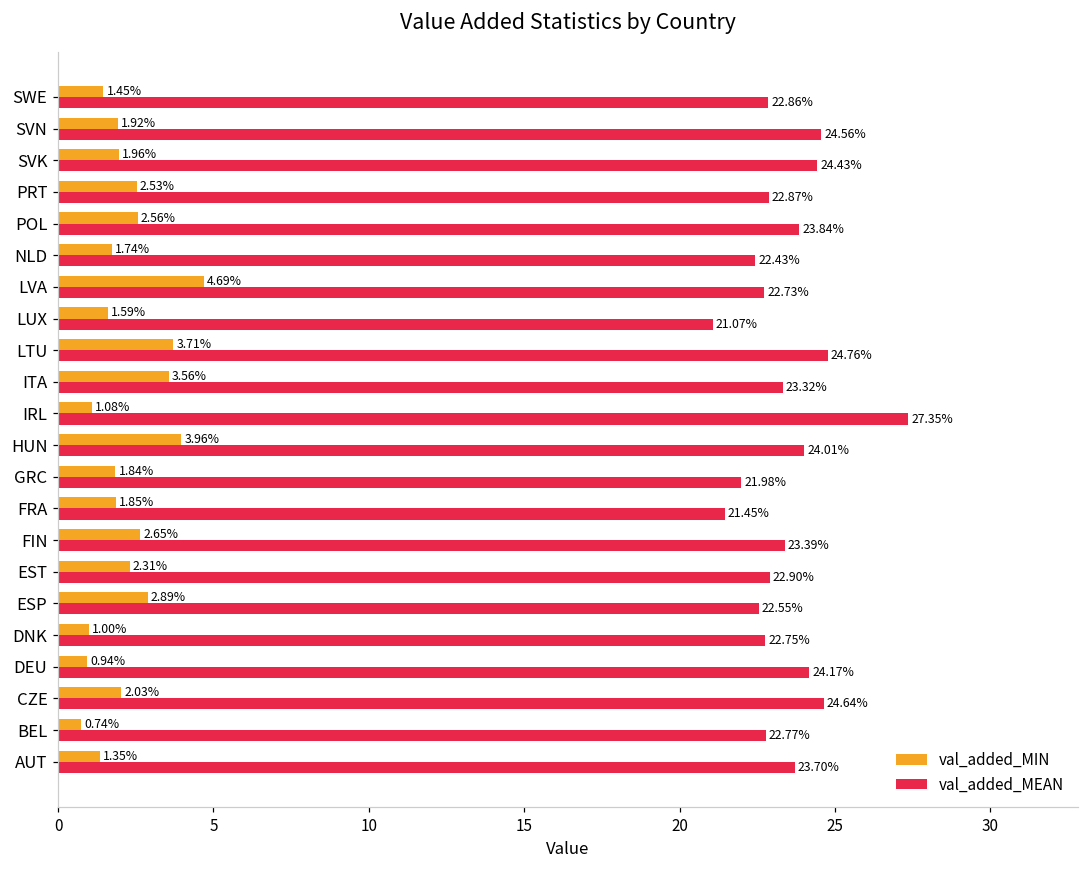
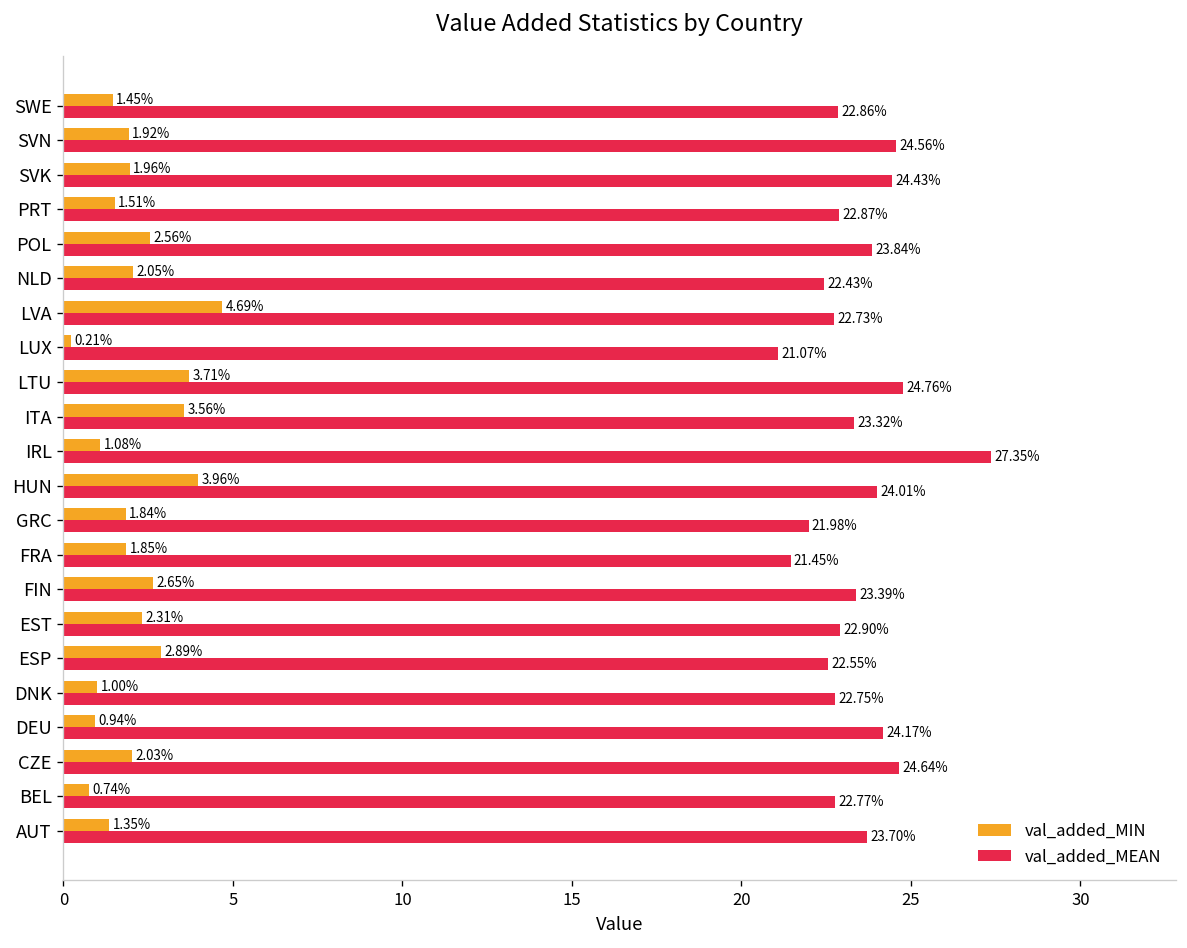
val_added_MIN, PRT: 2.53% -> 1.51%
val_added_MIN, NLD: 1.74% -> 2.05%
val_added_MIN, LUX: 1.59% -> 0.21%
